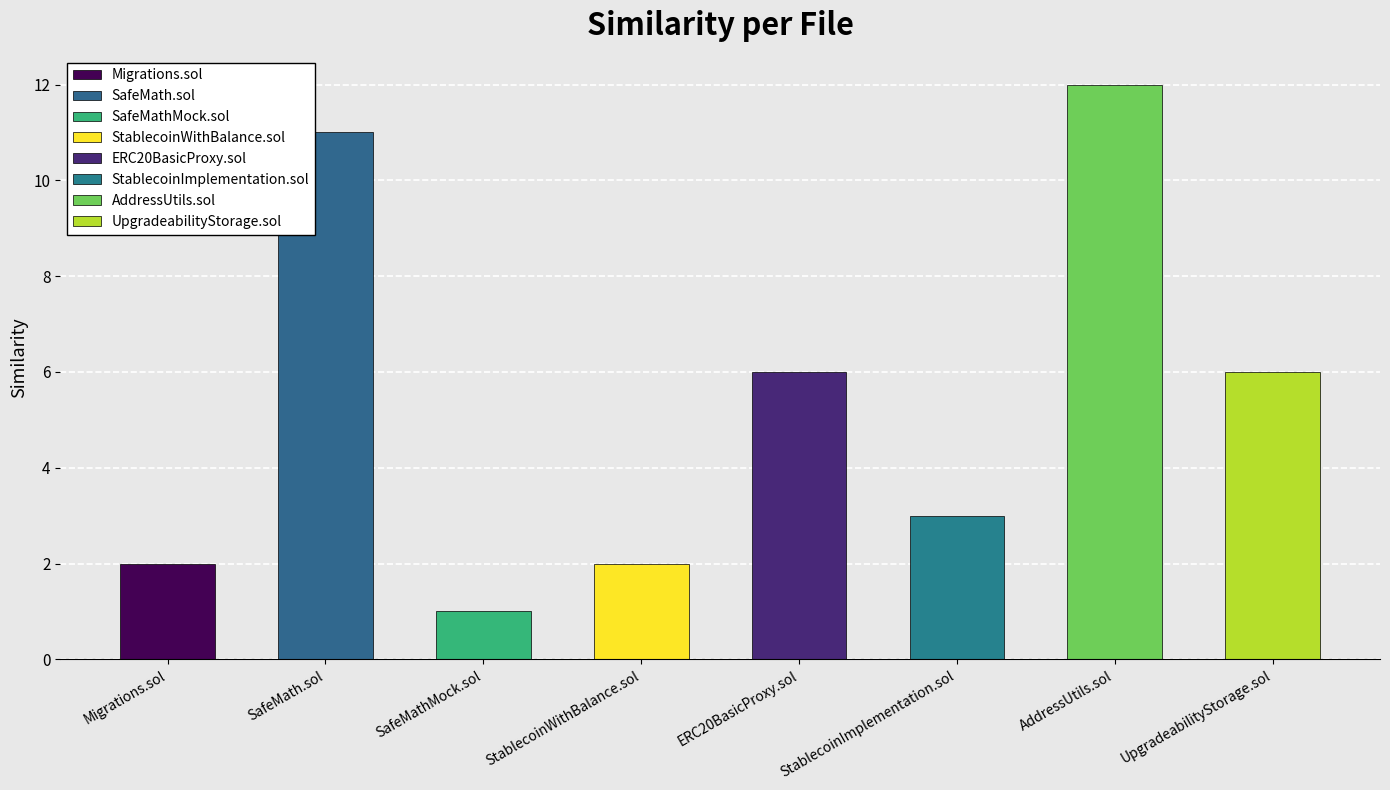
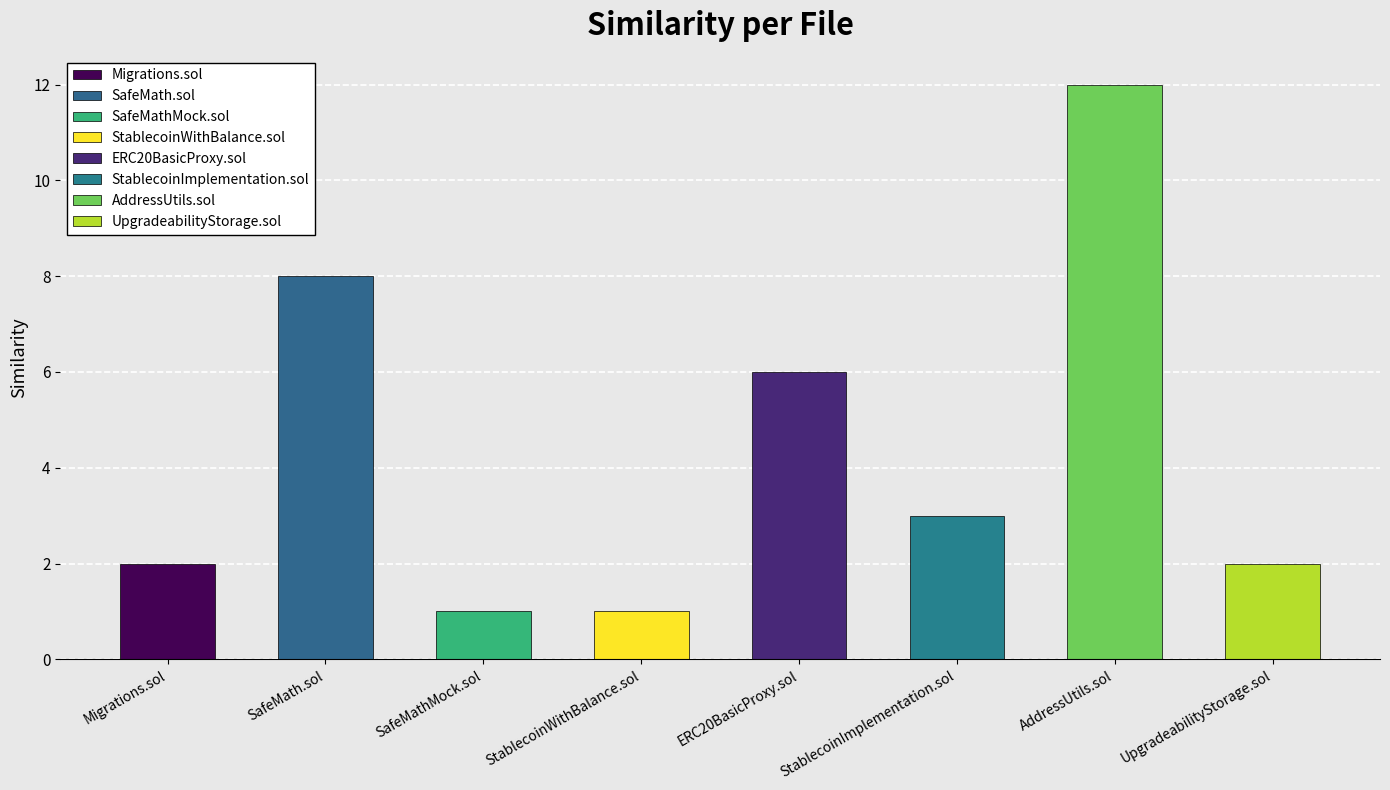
SafeMath.sol: 11 -> 8
StablecoinWithBalance.sol: 2 -> 1
UpgradeabilityStorage.sol: 6 -> 2
